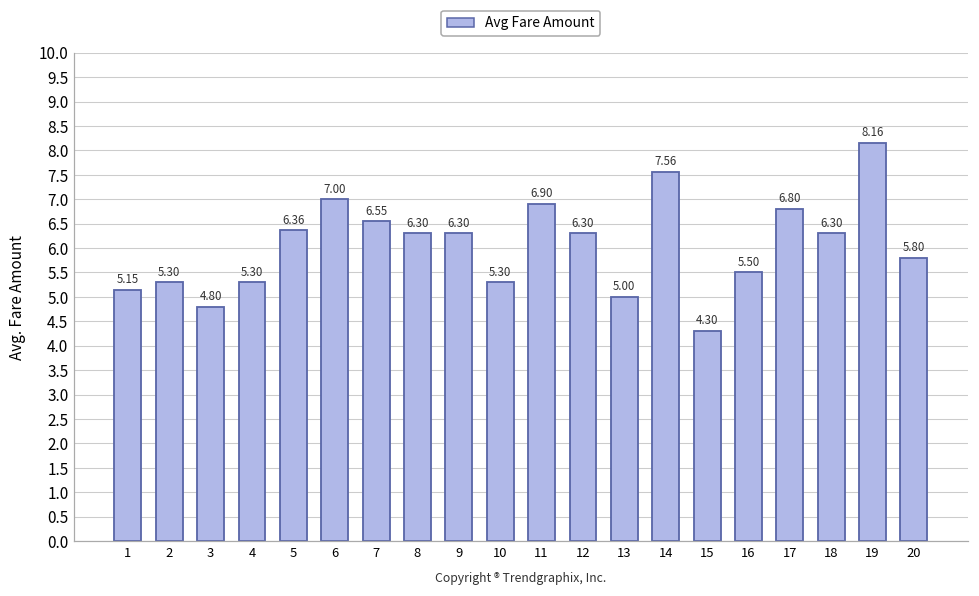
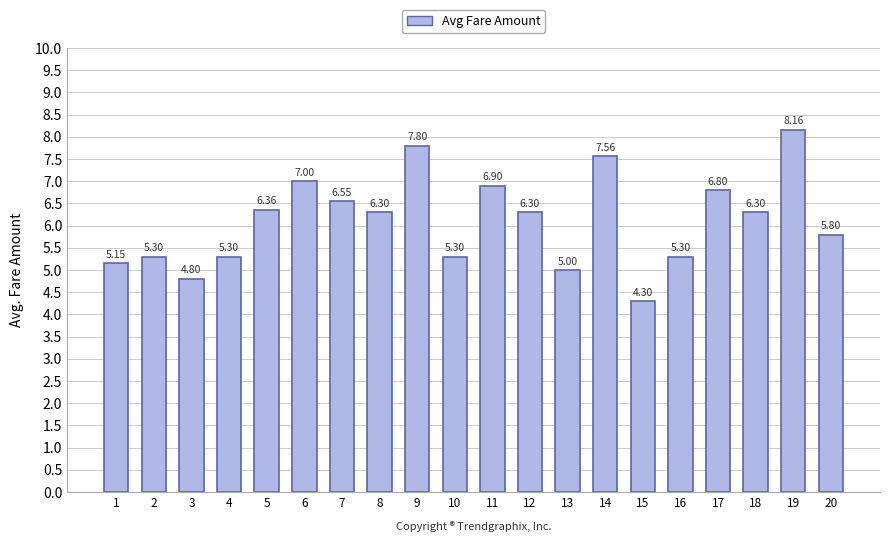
9: 6.30 -> 7.80
16: 5.50 -> 5.30
